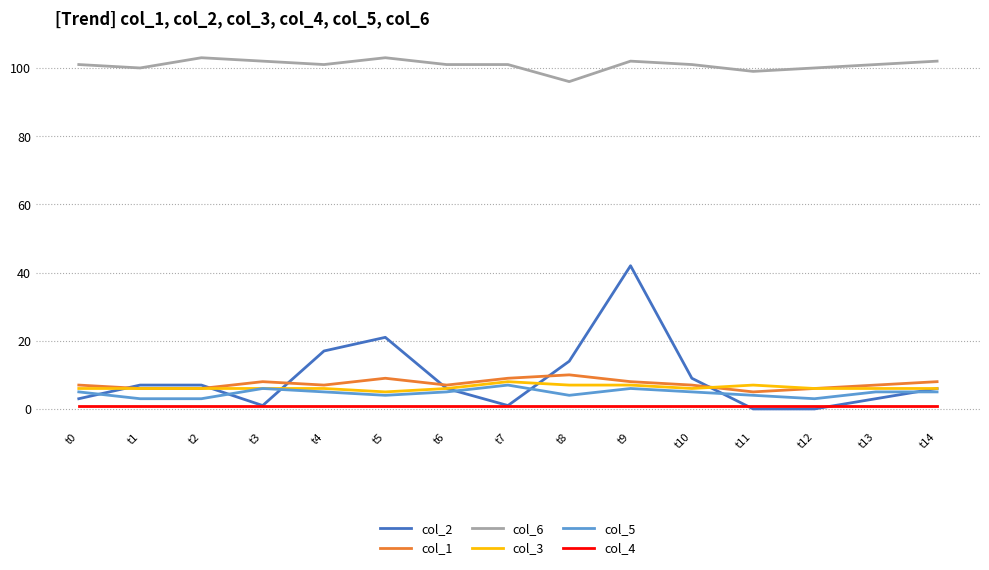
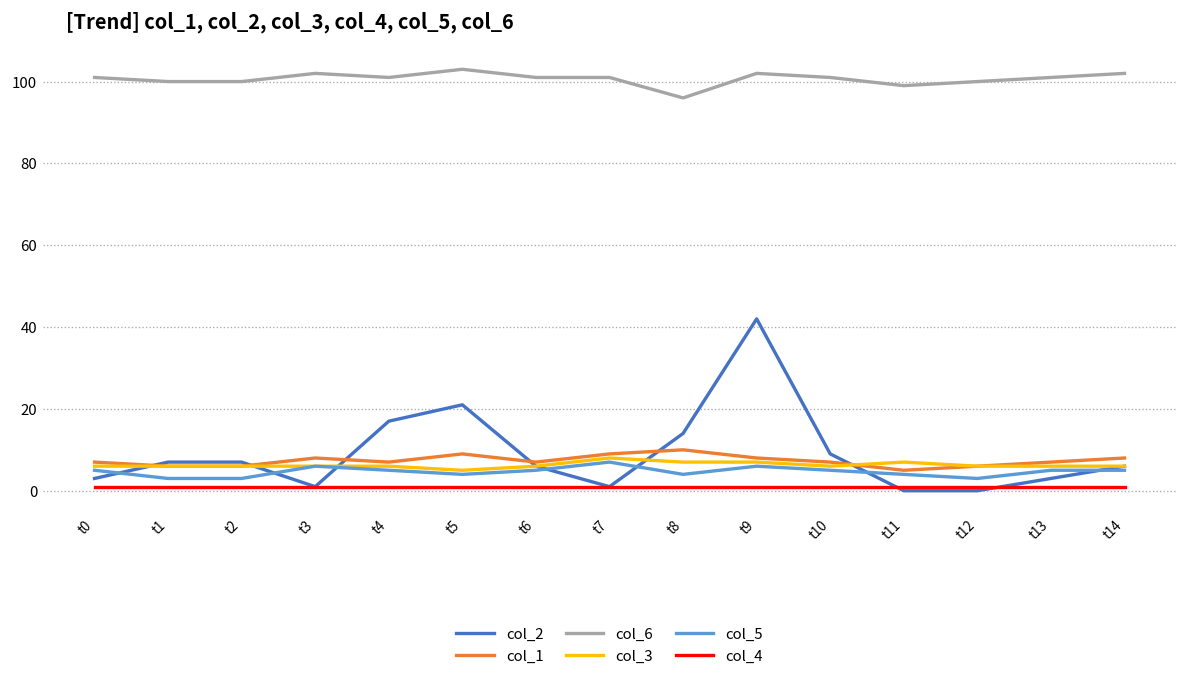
col_6, t2: 103 -> 100
